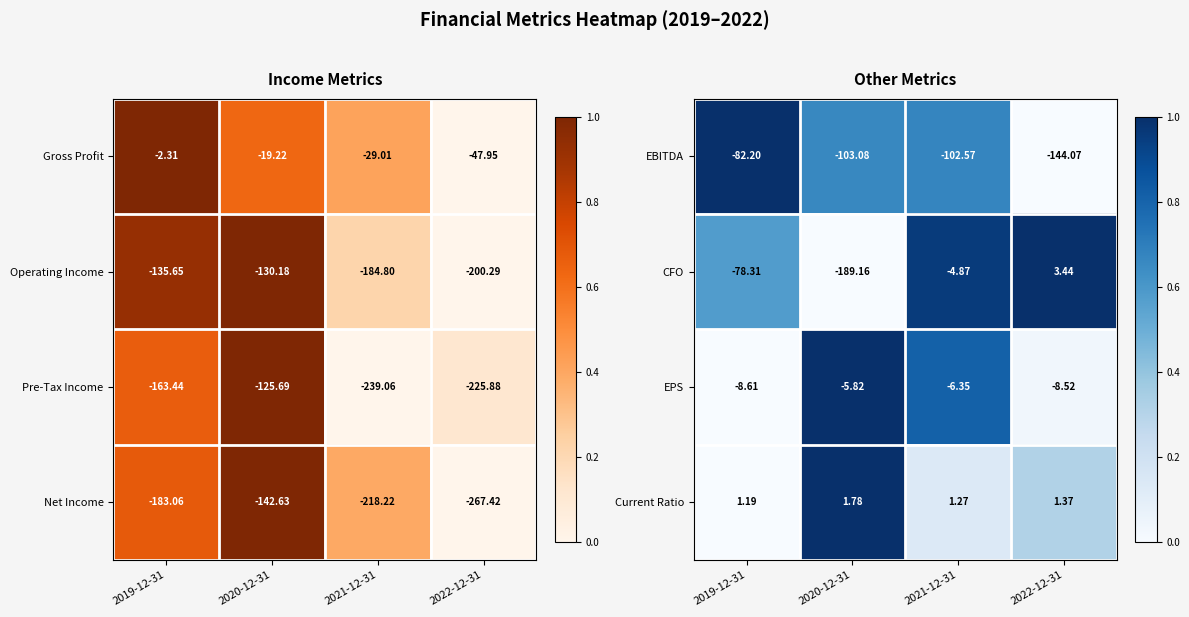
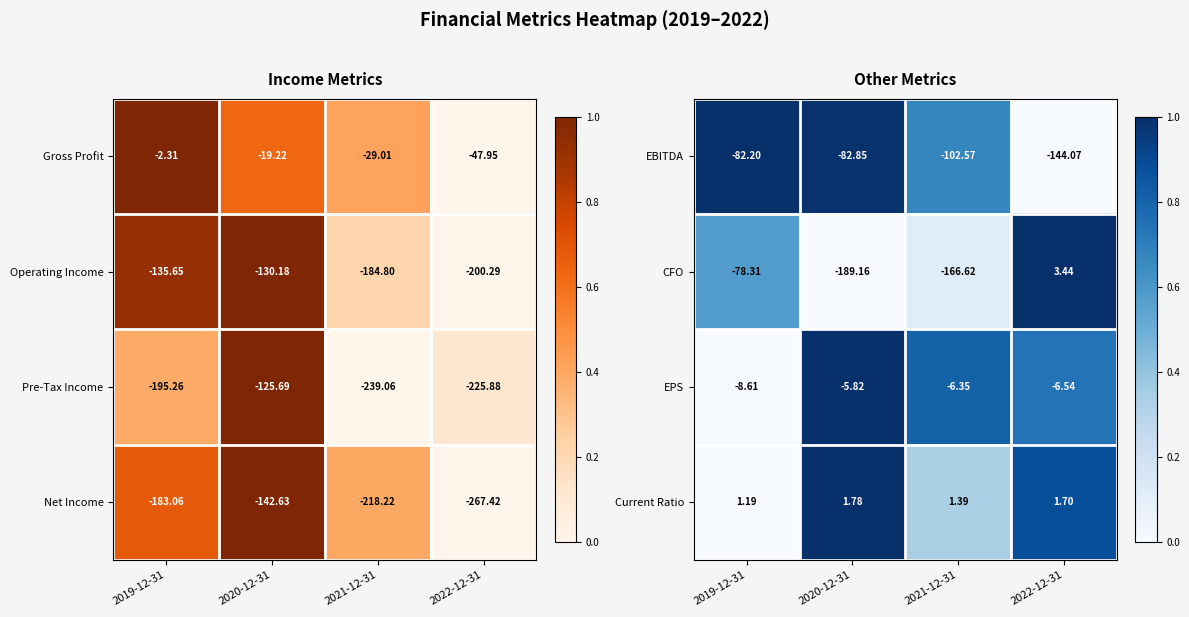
Income Metrics, Pre-Tax Income, 2019-12-31: -163.44 -> -195.26
Other Metrics, EBITDA, 2020-12-31: -103.08 -> -82.85
Other Metrics, CFO, 2021-12-31: -4.87 -> -166.62
Other Metrics, EPS, 2022-12-31: -8.52 -> -6.54
Other Metrics, Current Ratio, 2021-12-31: 1.27 -> 1.39
Other Metrics, Current Ratio, 2022-12-31: 1.37 -> 1.70
